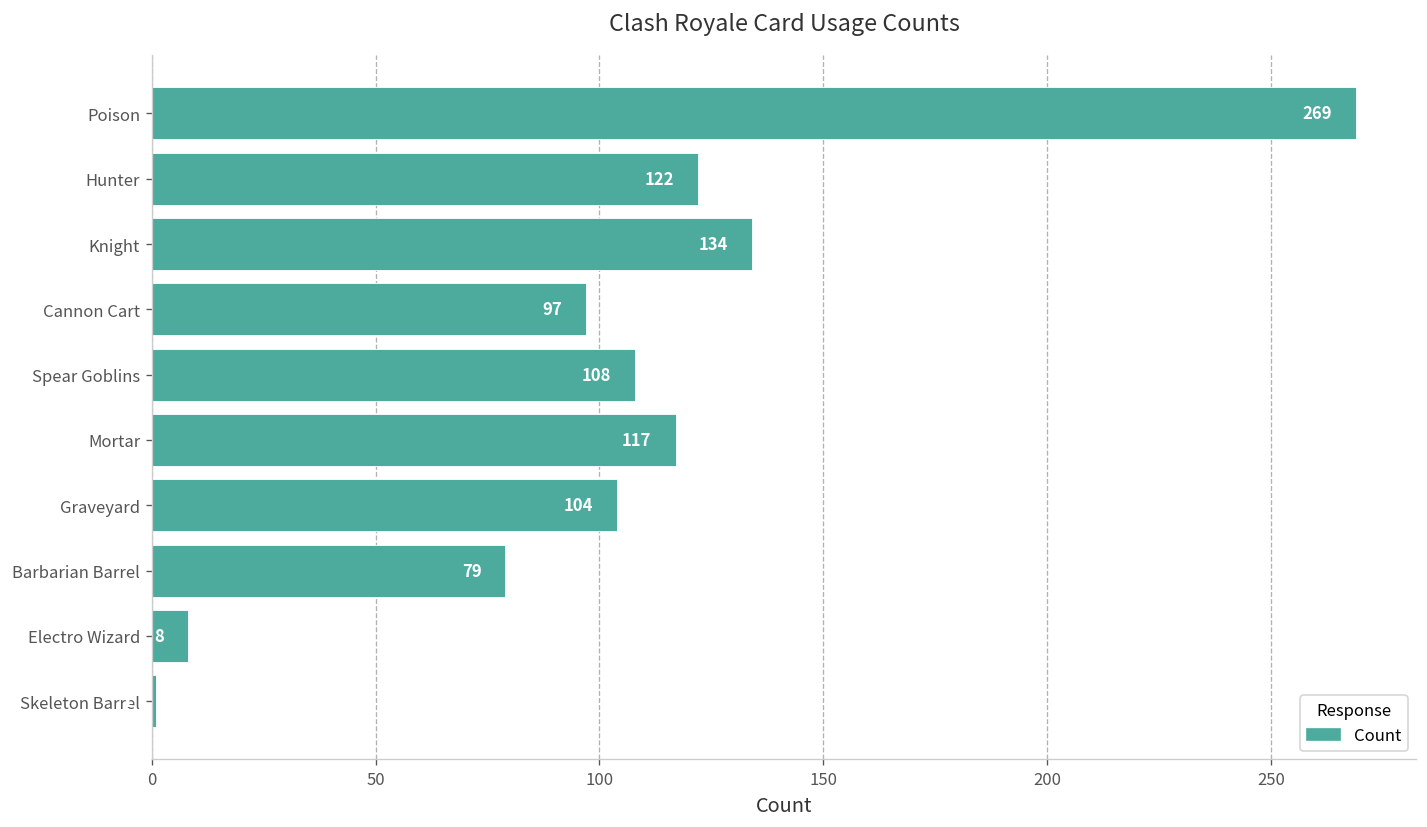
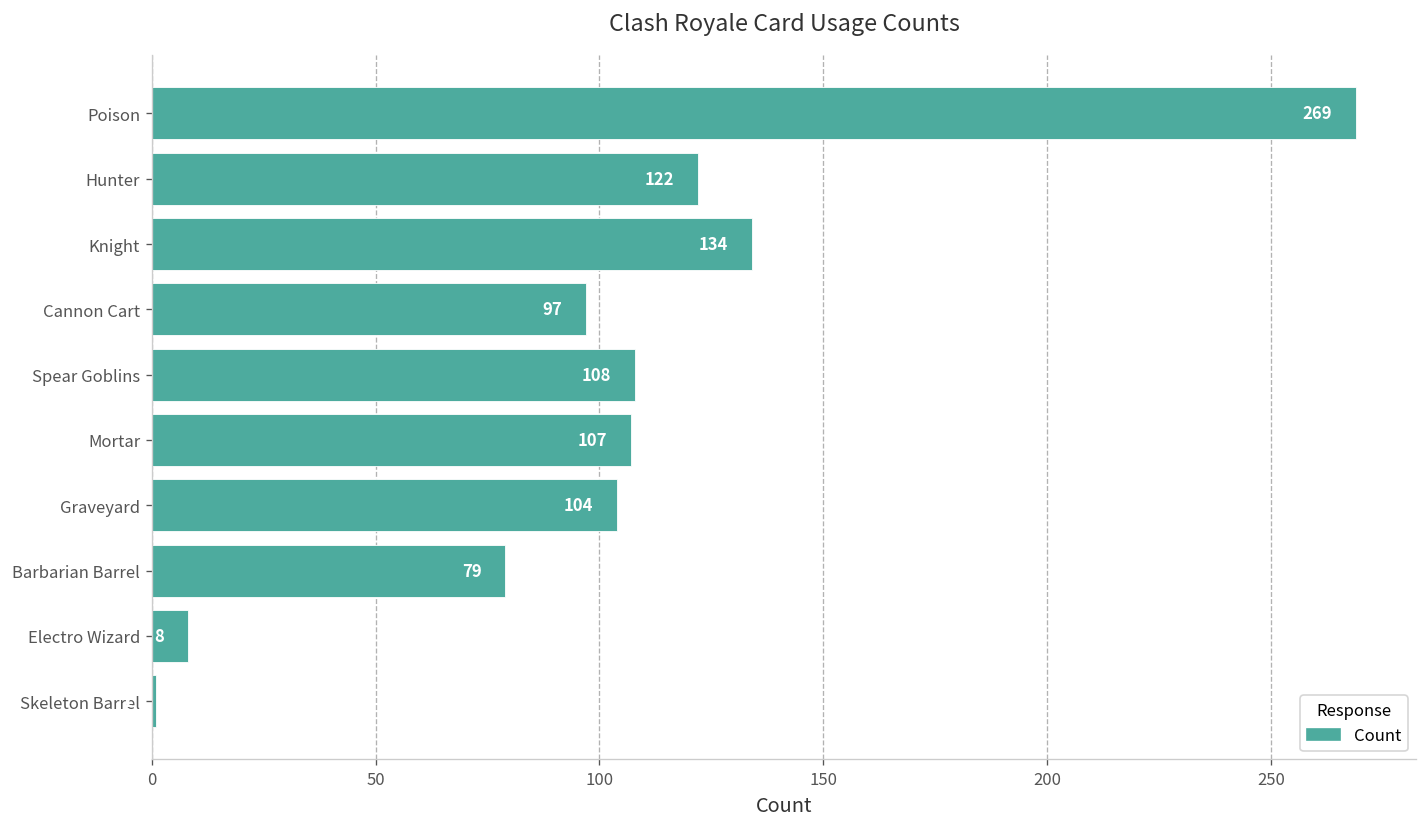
Mortar: 117 -> 107
